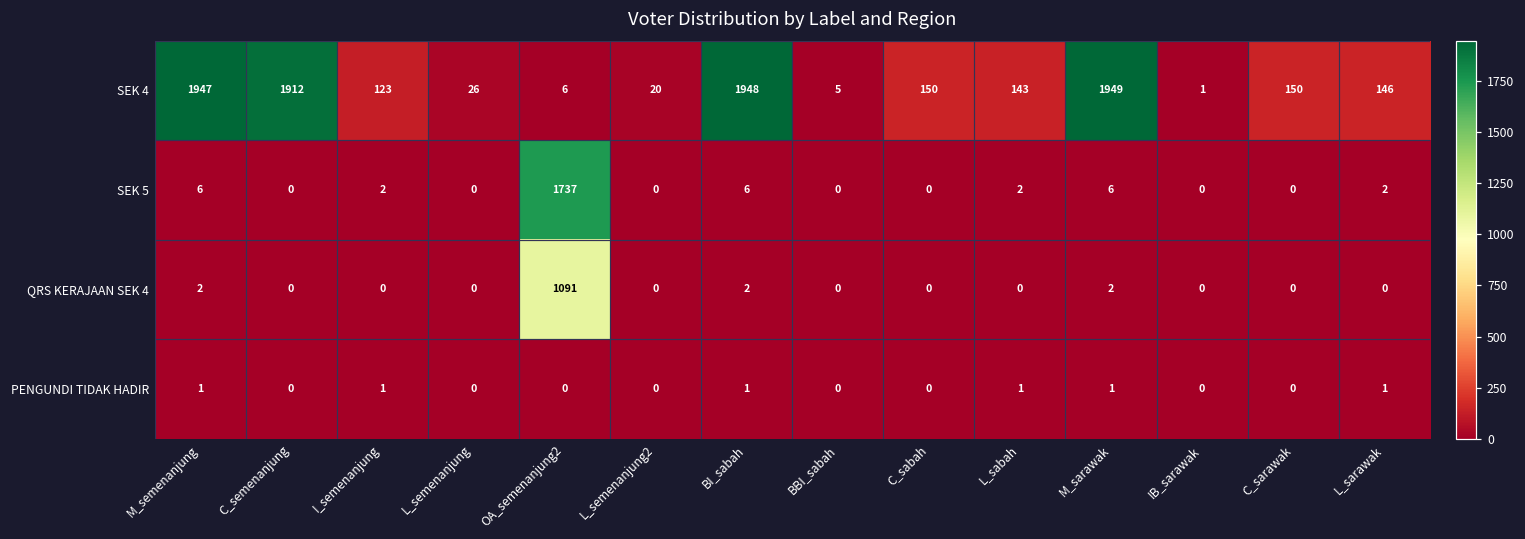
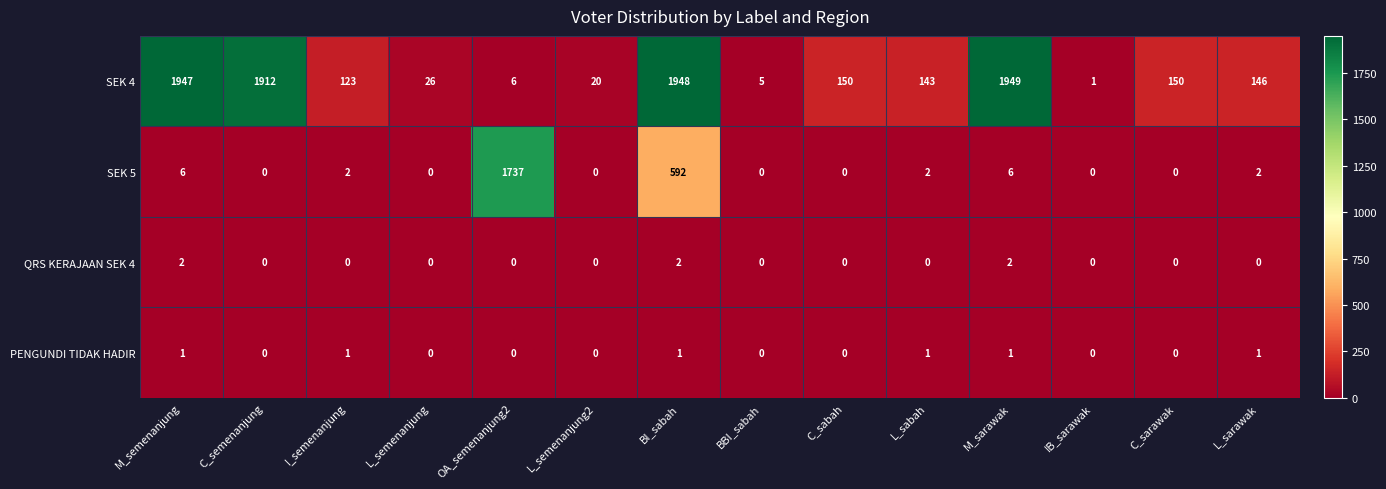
SEK 5, BI_sabah: 6 -> 592
QRS KERAJAAN SEK 4, OA_semenanjung2: 1091 -> 0
